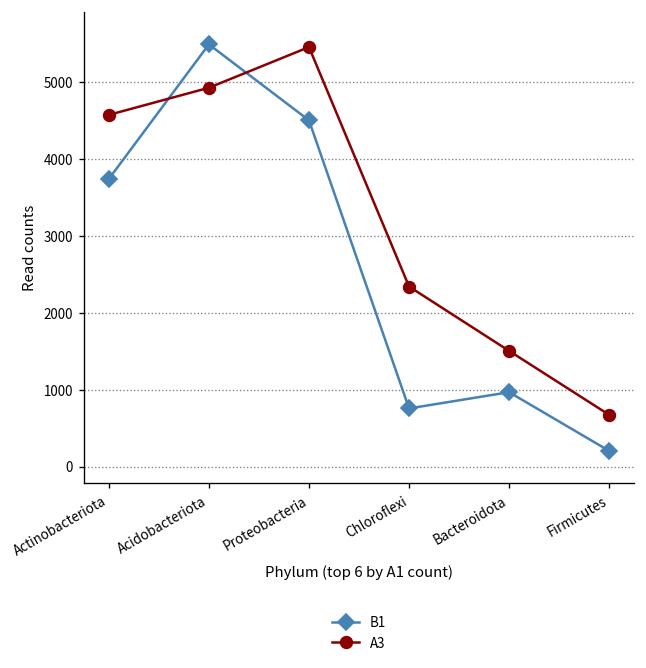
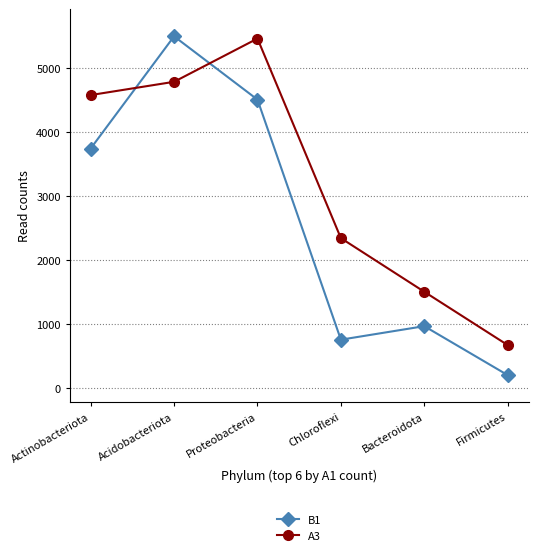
A3, Acidobacteriota: 4900 -> 4800
